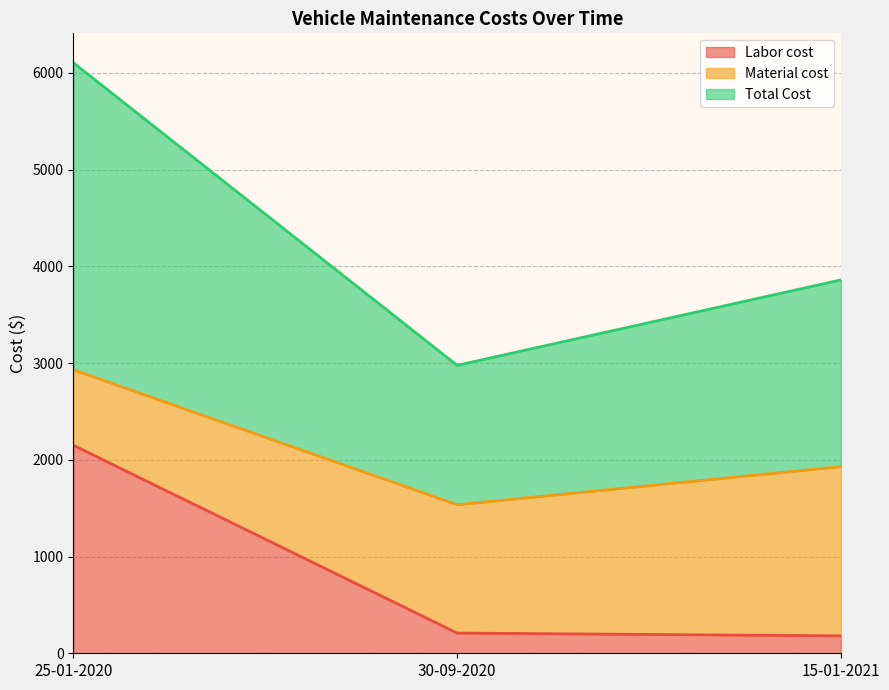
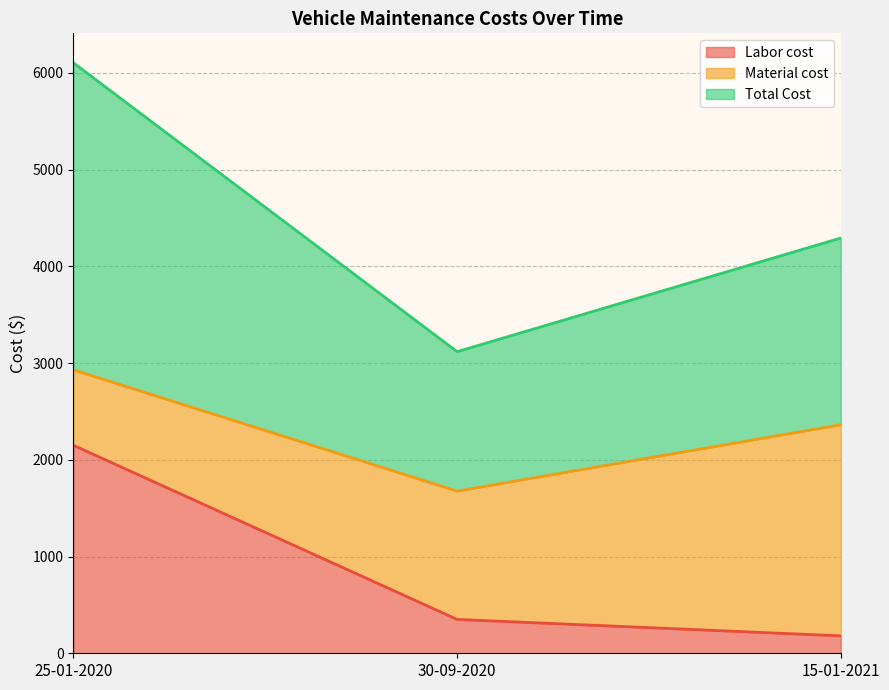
Labor cost, 30-09-2020: 200 -> 400
Material cost, 15-01-2021: 1800 -> 2200
